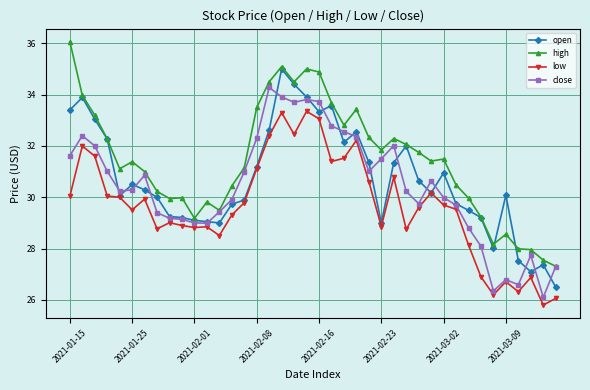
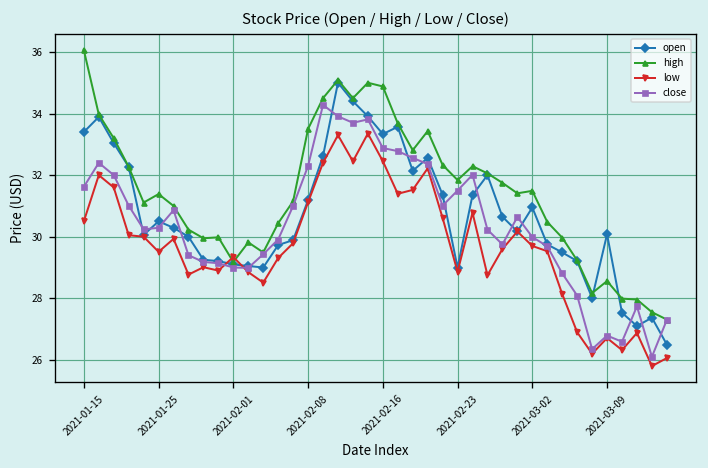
low, 2021-01-15: 30.0 -> 30.5
low, 2021-02-01: 28.8 -> 29.3
low, 2021-02-16: 33.1 -> 32.5
close, 2021-02-16: 33.7 -> 32.9
